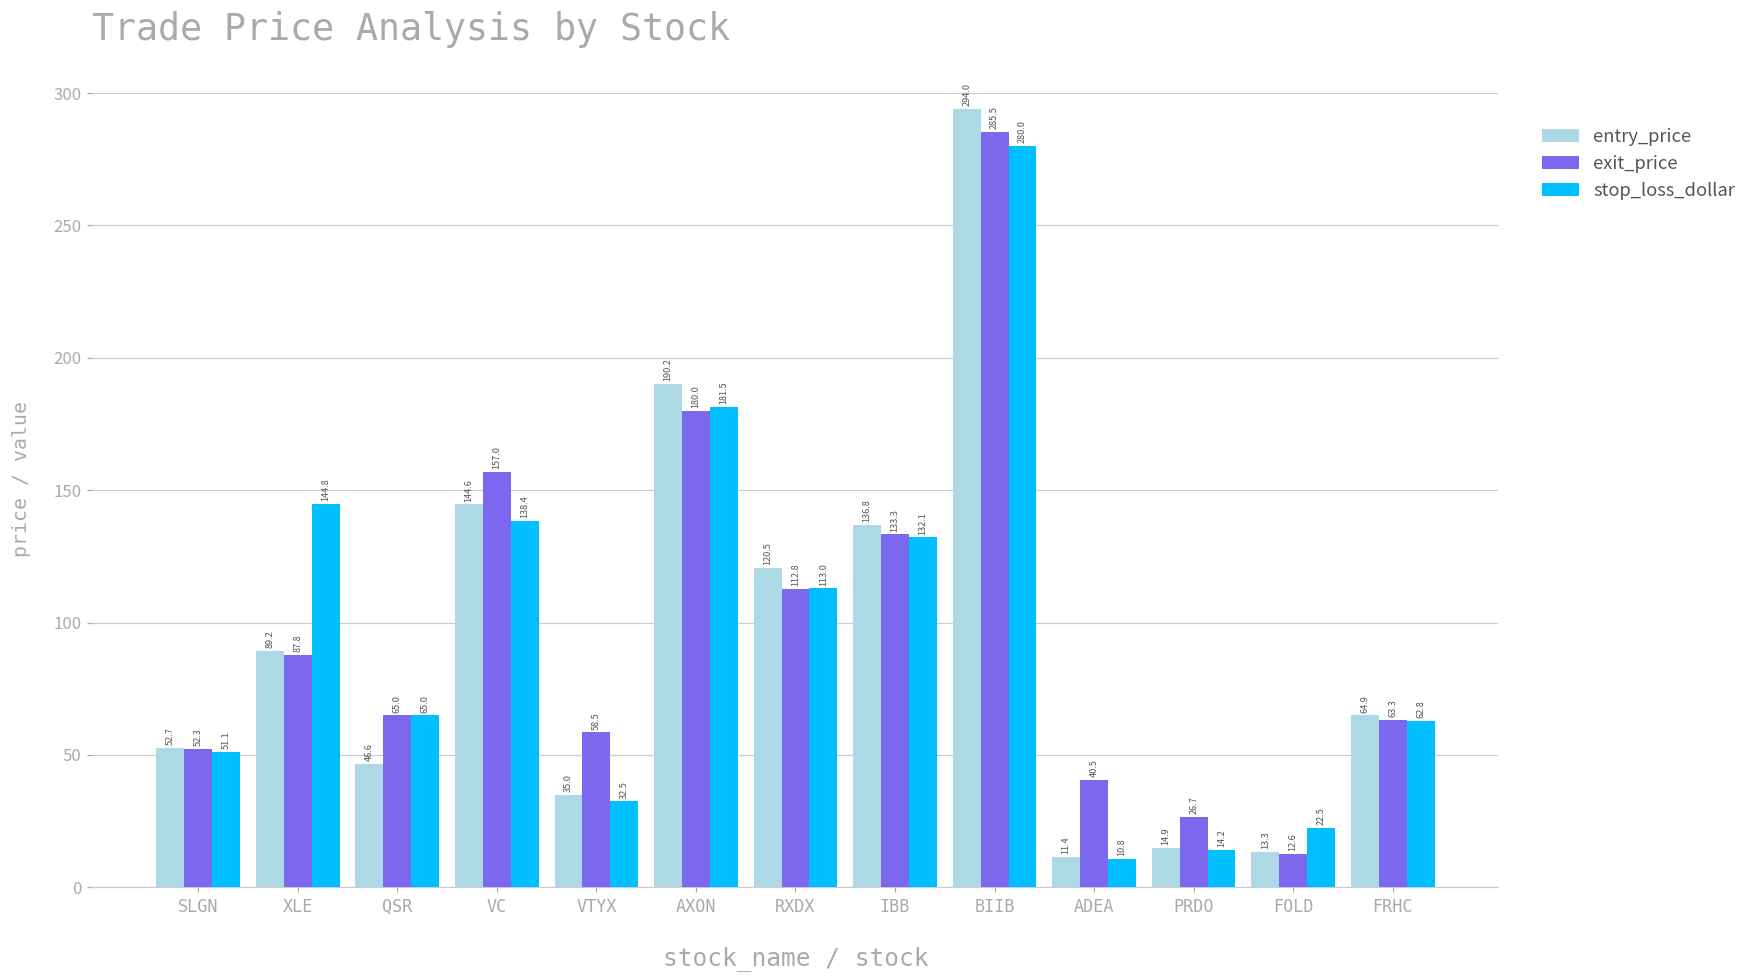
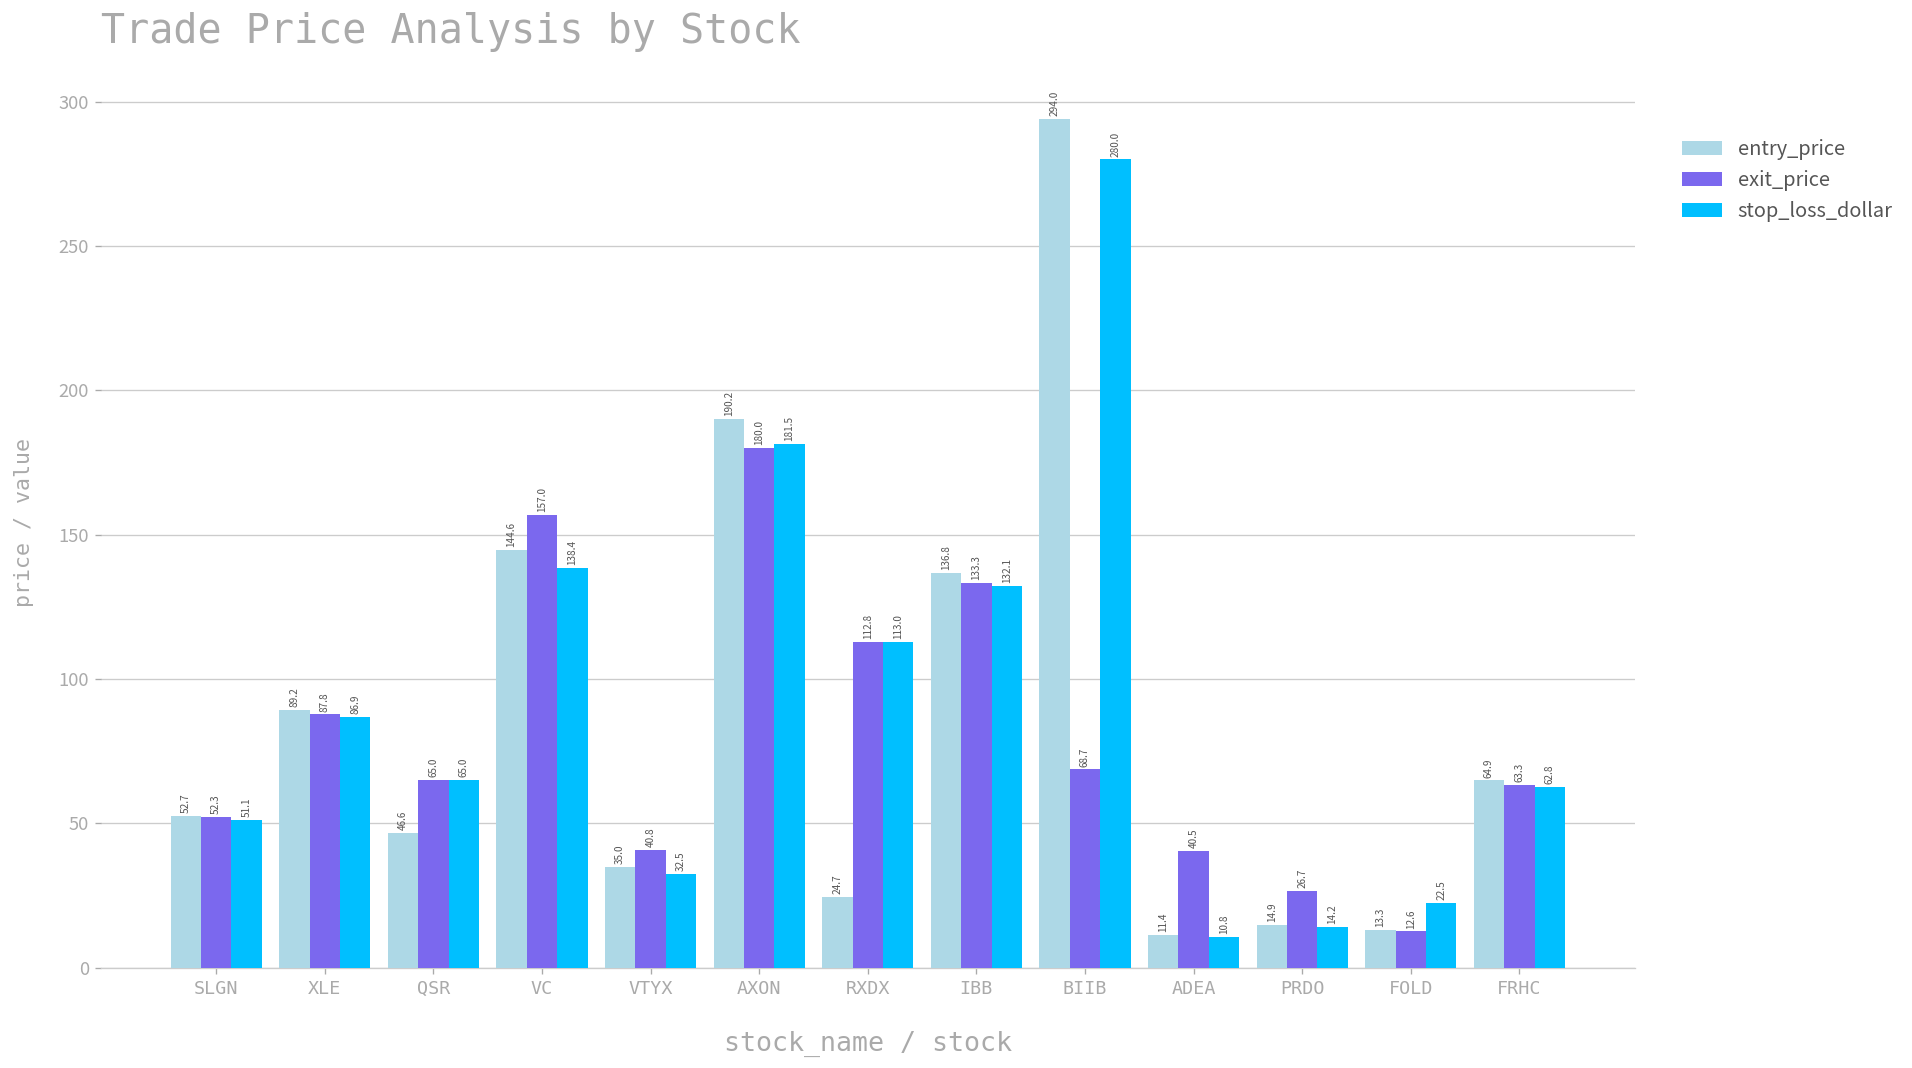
stop_loss_dollar, XLE: 144.8 -> 86.9
exit_price, VTYX: 58.5 -> 40.8
entry_price, RXDX: 120.5 -> 24.7
exit_price, BIIB: 285.5 -> 68.7
